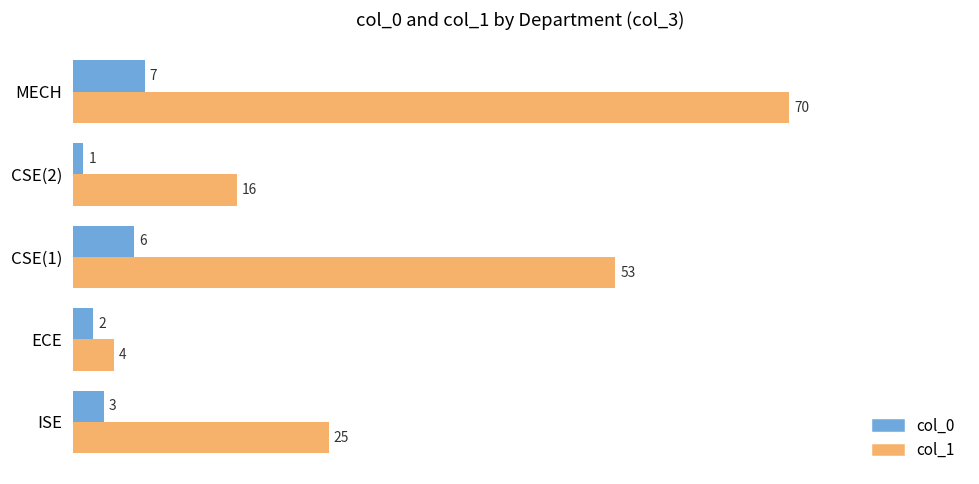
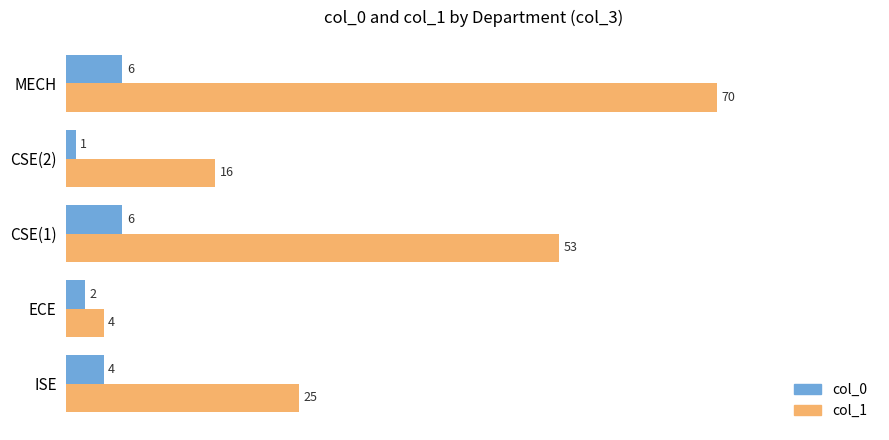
col_0, MECH: 7 -> 6
col_0, ISE: 3 -> 4
